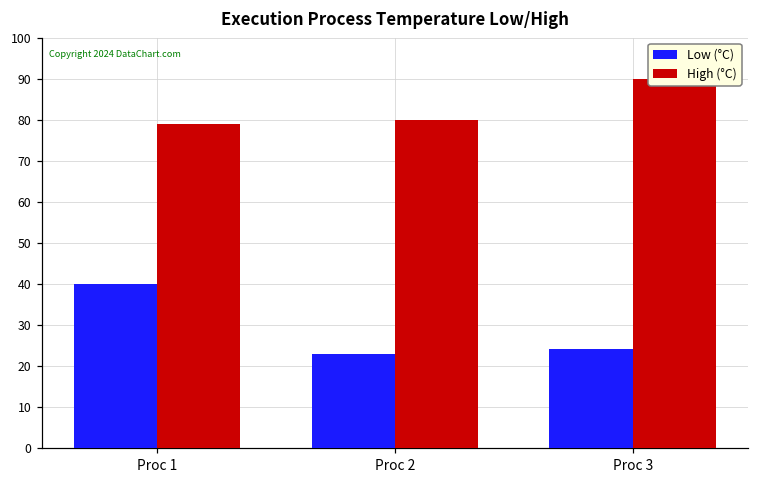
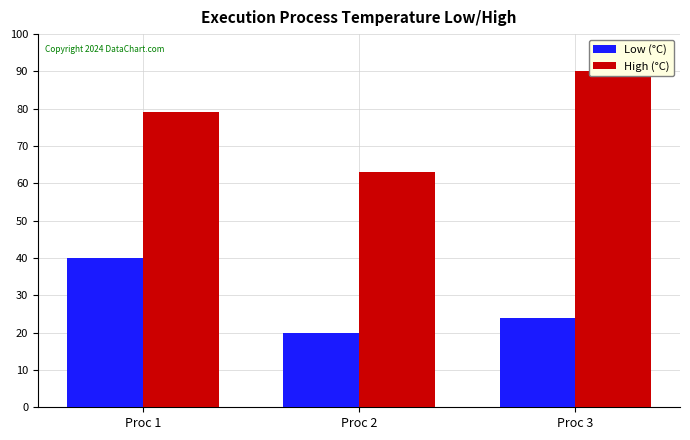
Low (°C), Proc 2: 23 -> 20
High (°C), Proc 2: 80 -> 63
